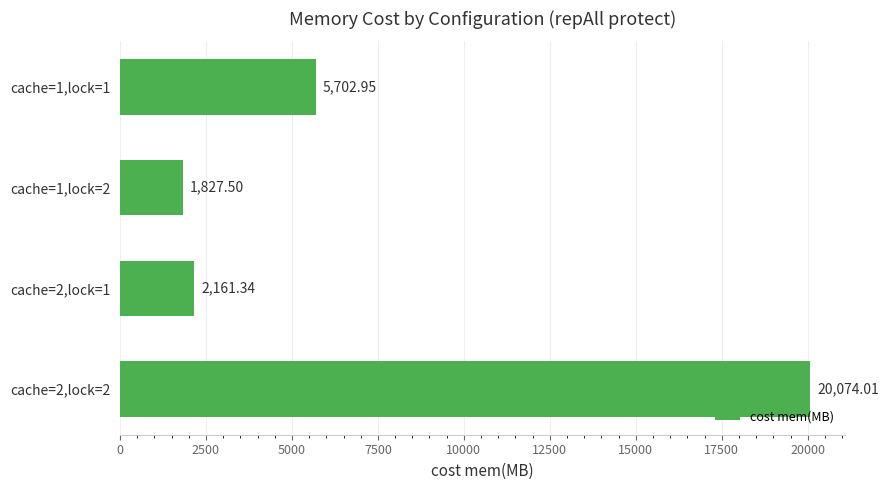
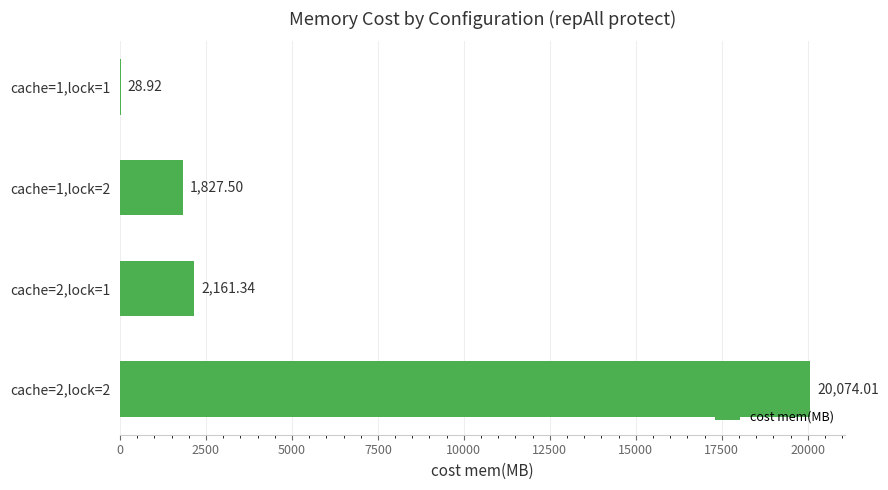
cache=1,lock=1: 5,702.95 -> 28.92
